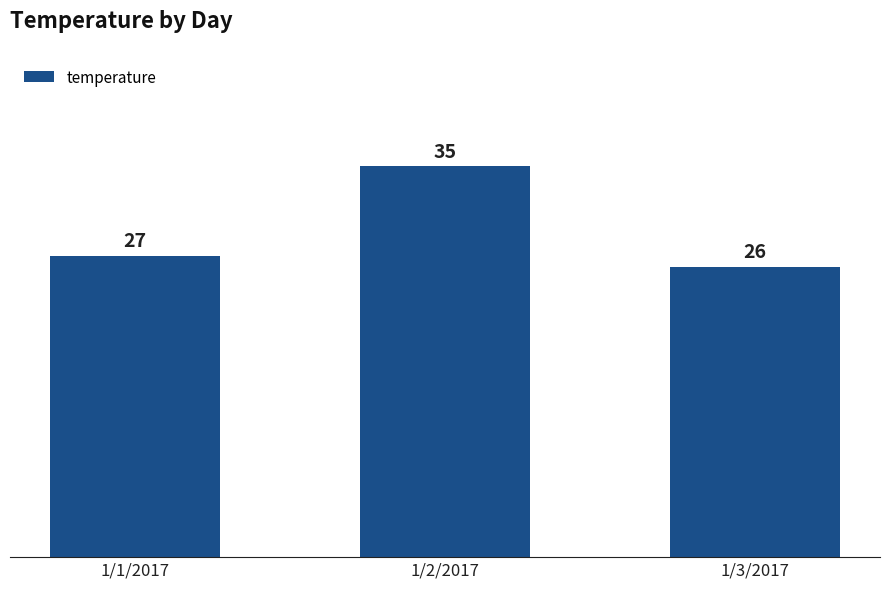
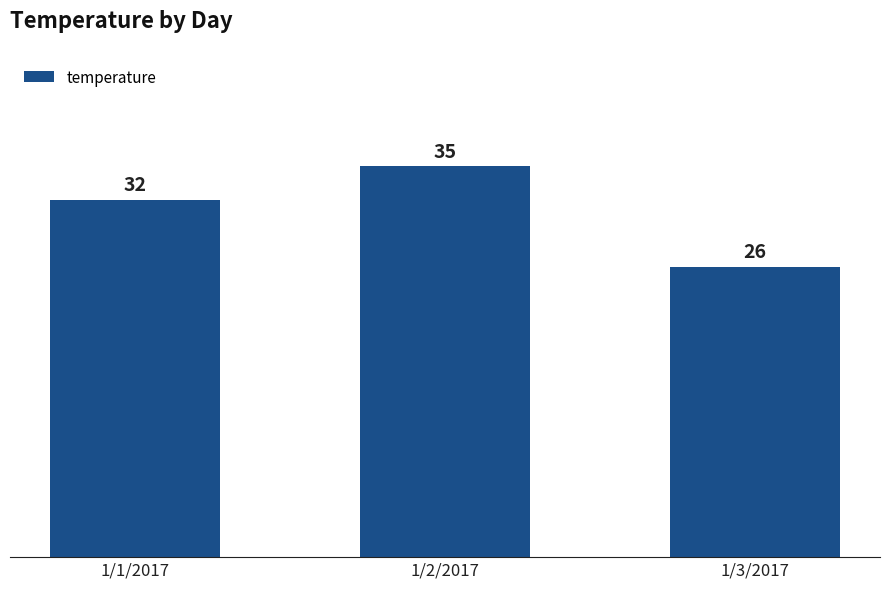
1/1/2017: 27 -> 32
